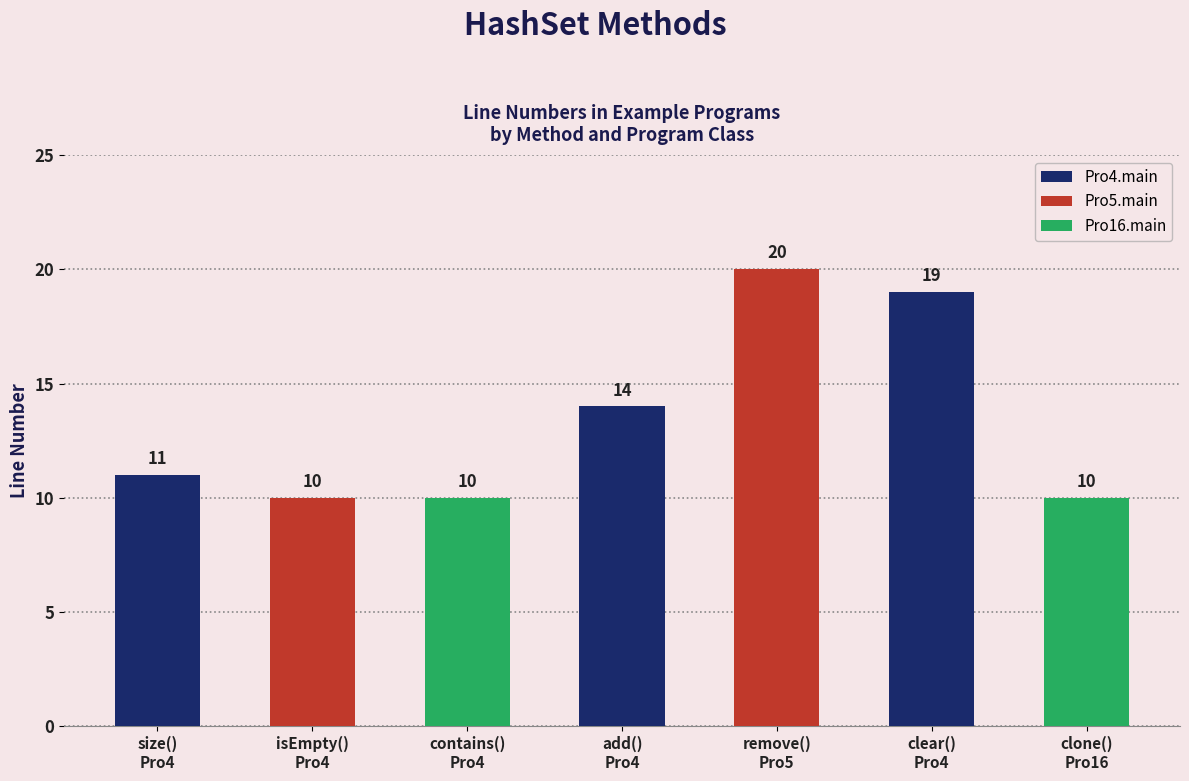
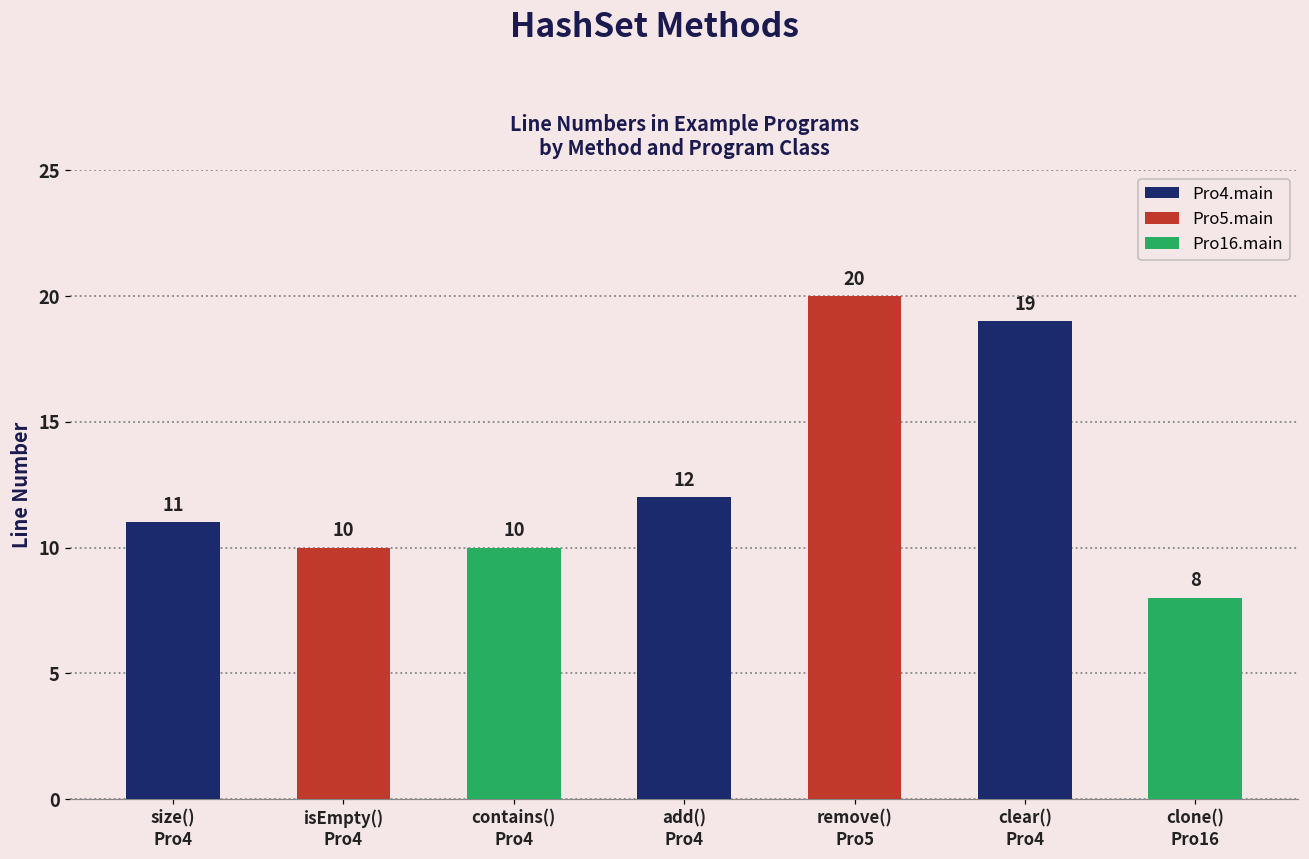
add() Pro4: 14 -> 12
clone() Pro16: 10 -> 8
